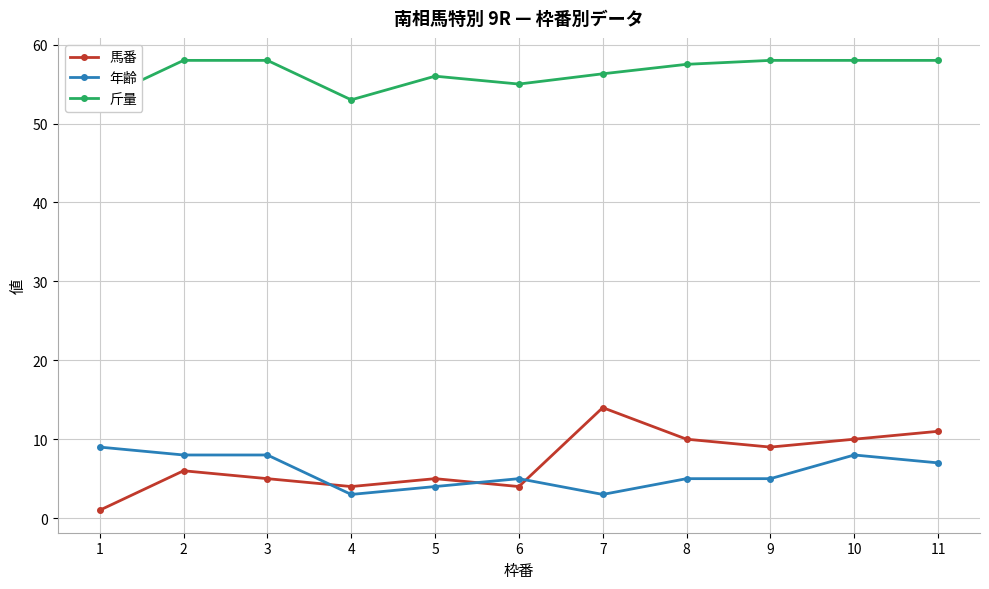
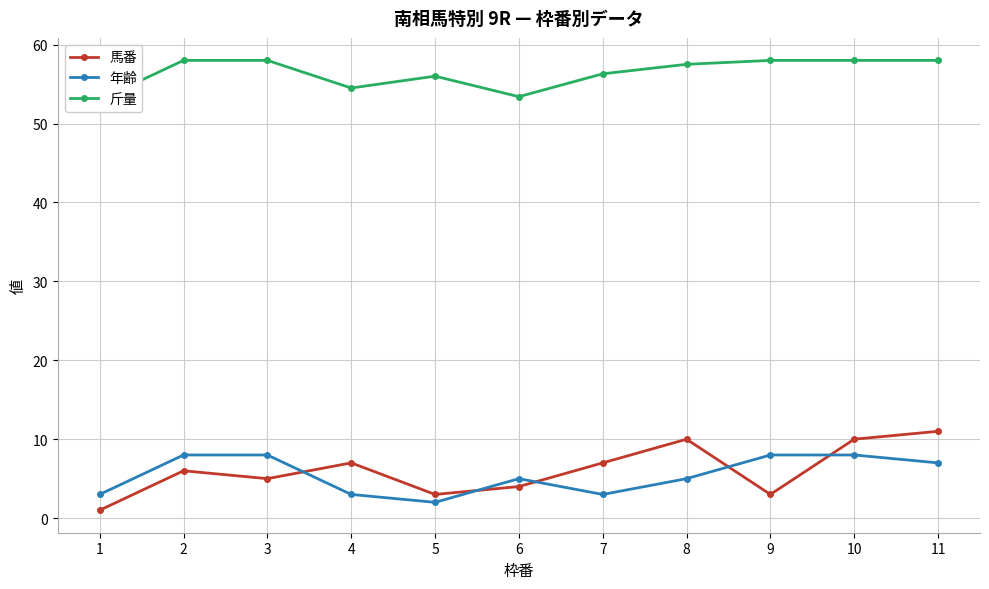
年齢, 1: 9 -> 3
馬番, 4: 4 -> 7
斤量, 4: 53 -> 55
馬番, 5: 5 -> 3
年齢, 5: 4 -> 2
斤量, 6: 55 -> 53
馬番, 7: 14 -> 7
馬番, 9: 9 -> 3
年齢, 9: 5 -> 8
